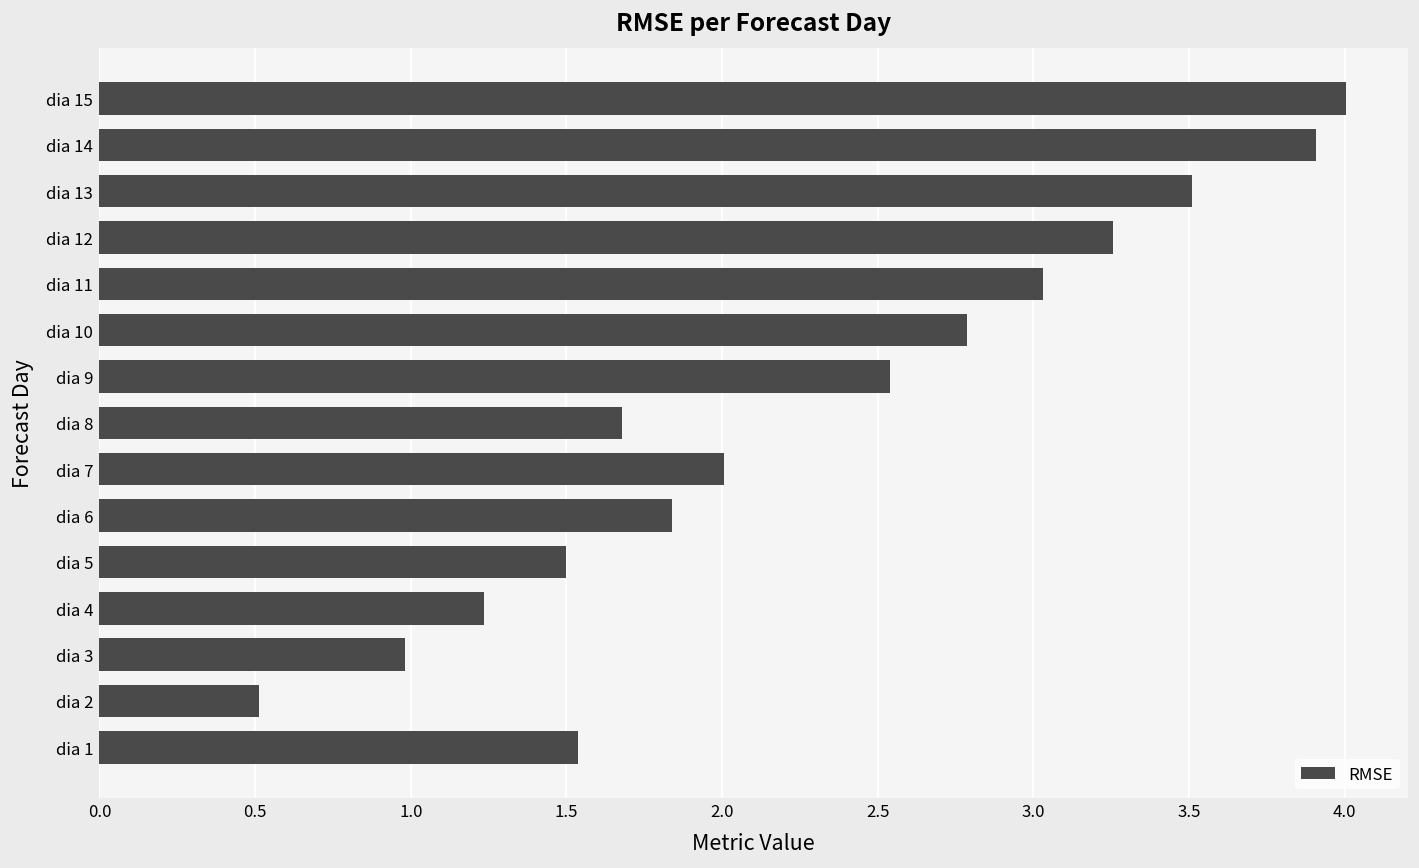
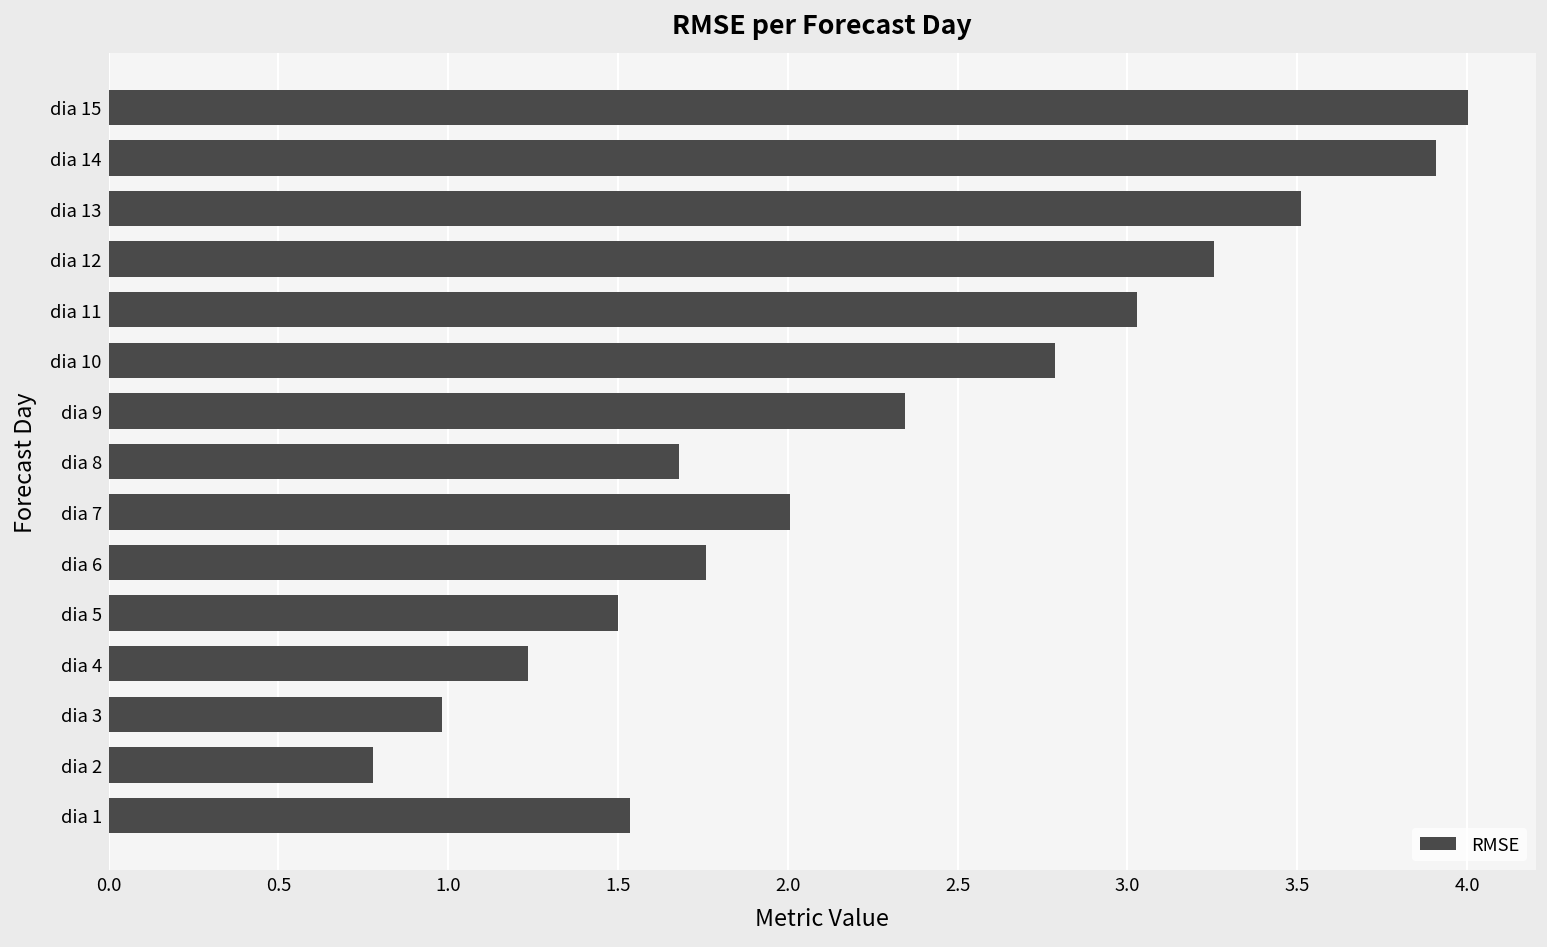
dia 9: 2.54 -> 2.35
dia 6: 1.84 -> 1.76
dia 2: 0.51 -> 0.78
